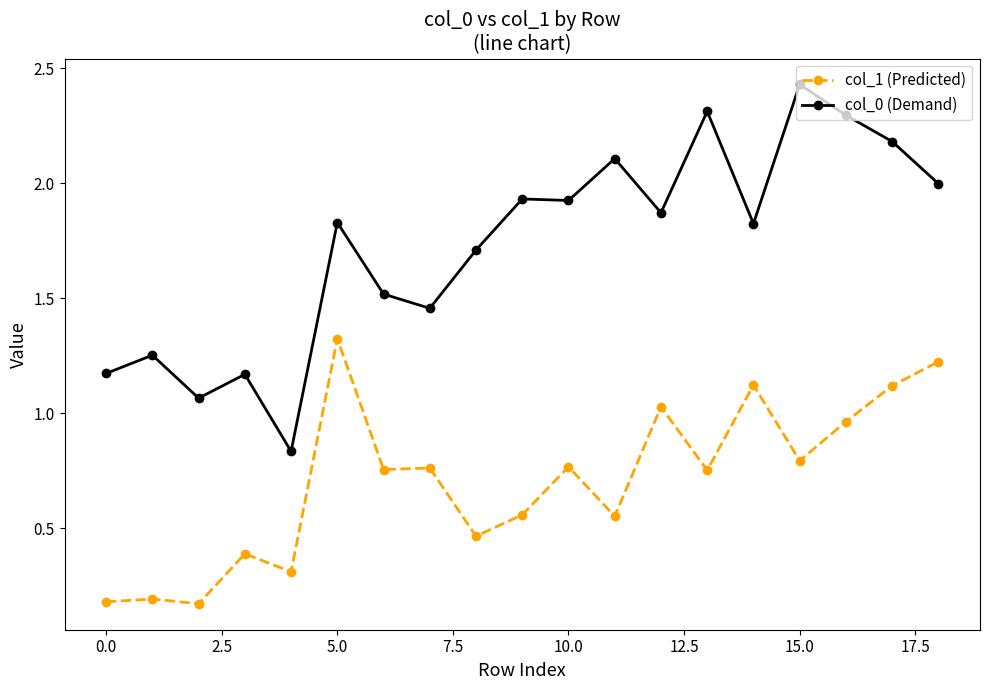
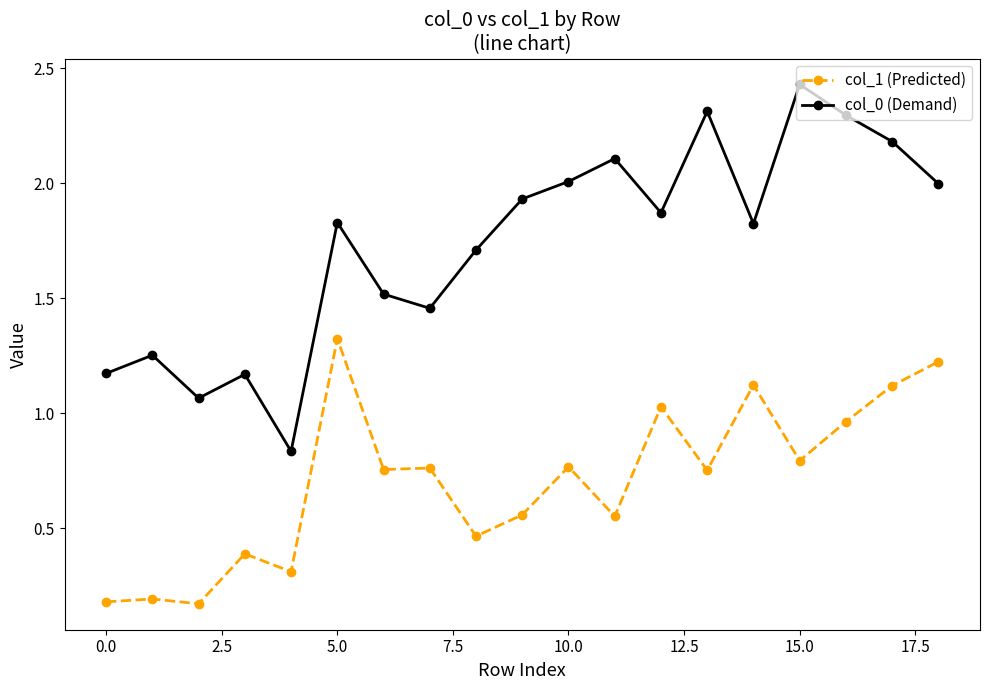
col_0 (Demand), 10.0: 1.92 -> 2.01
